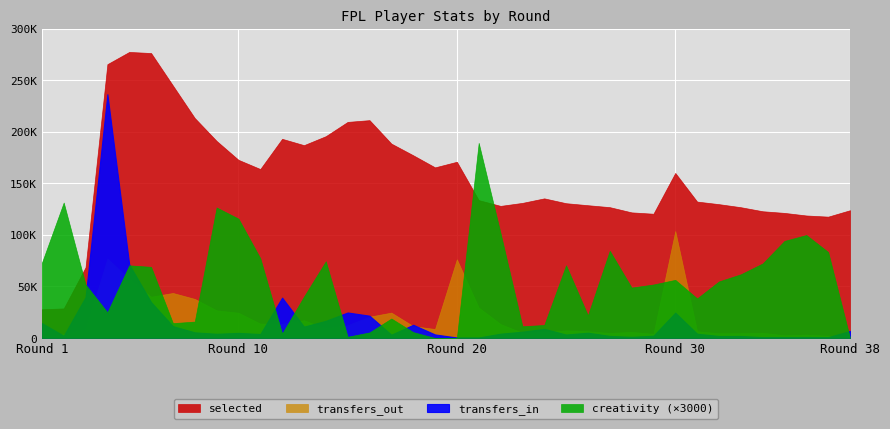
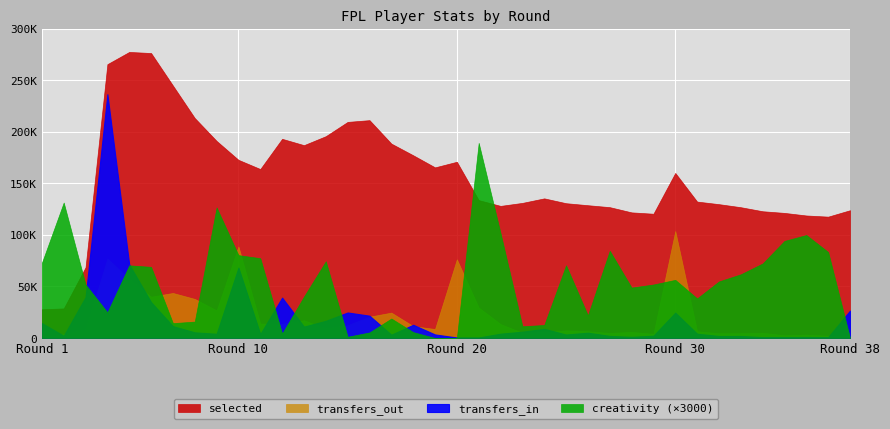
transfers_out, Round 10: 24000 -> 89000
transfers_in, Round 10: 5000 -> 68000
creativity (×3000), Round 10: 116000 -> 80000
transfers_in, Round 38: 7000 -> 27000
